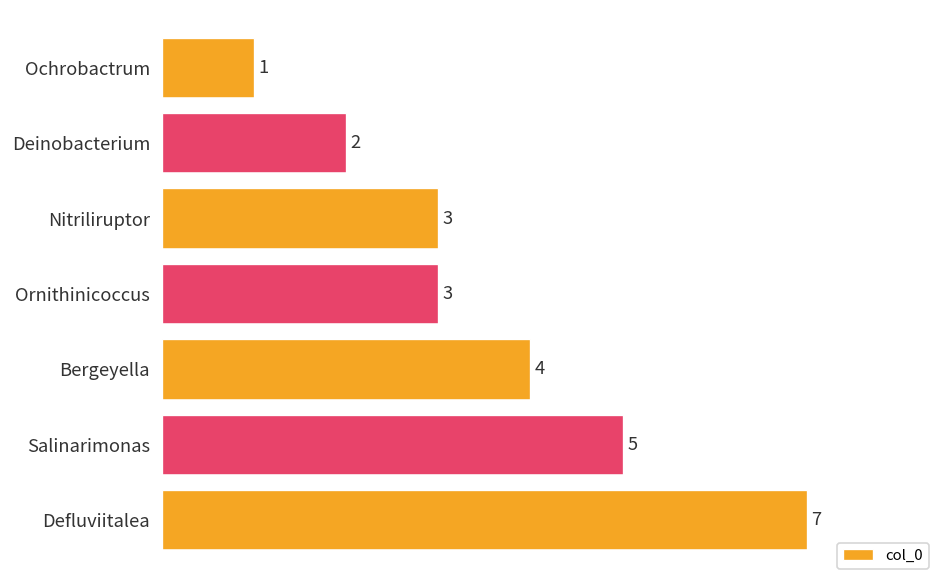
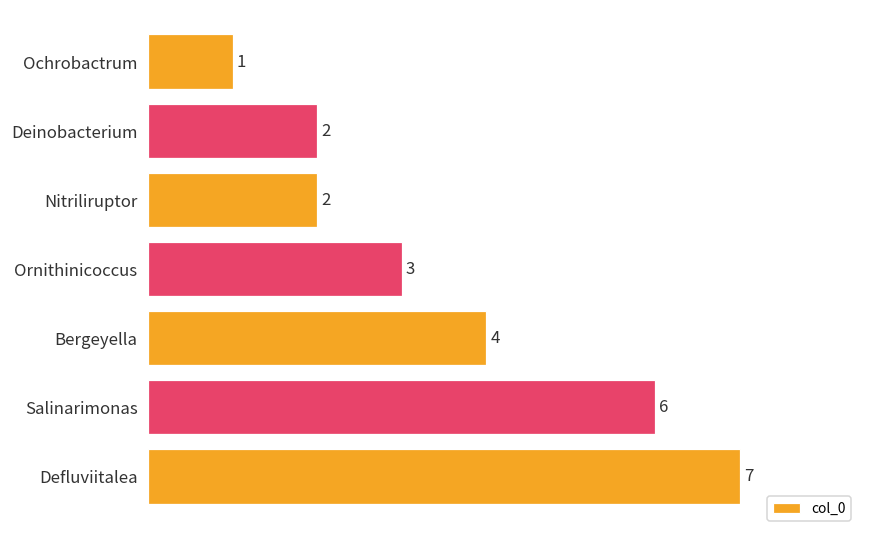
Nitriliruptor: 3 -> 2
Salinarimonas: 5 -> 6
